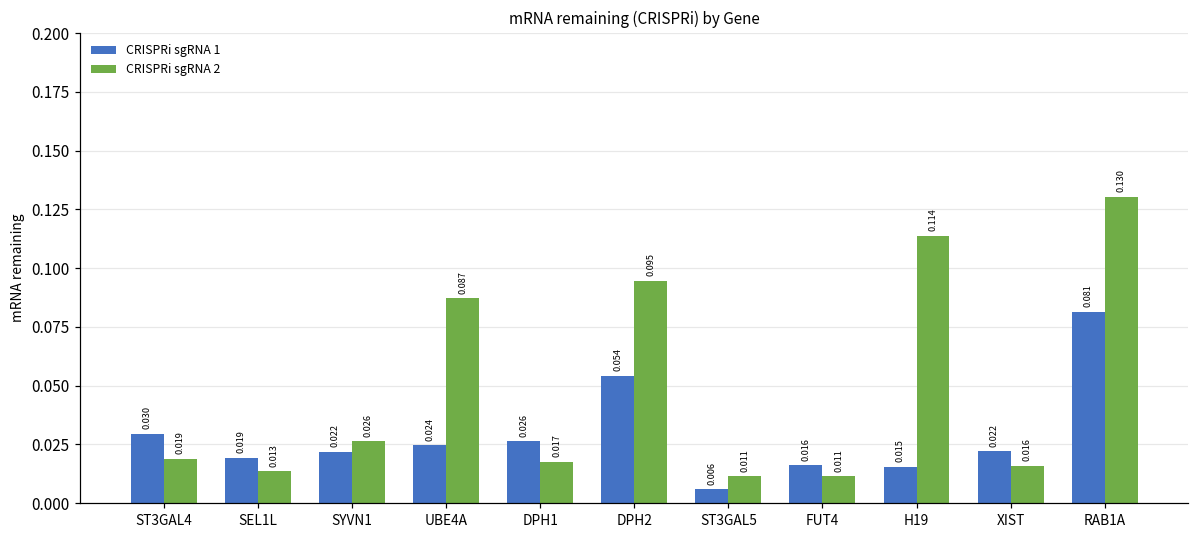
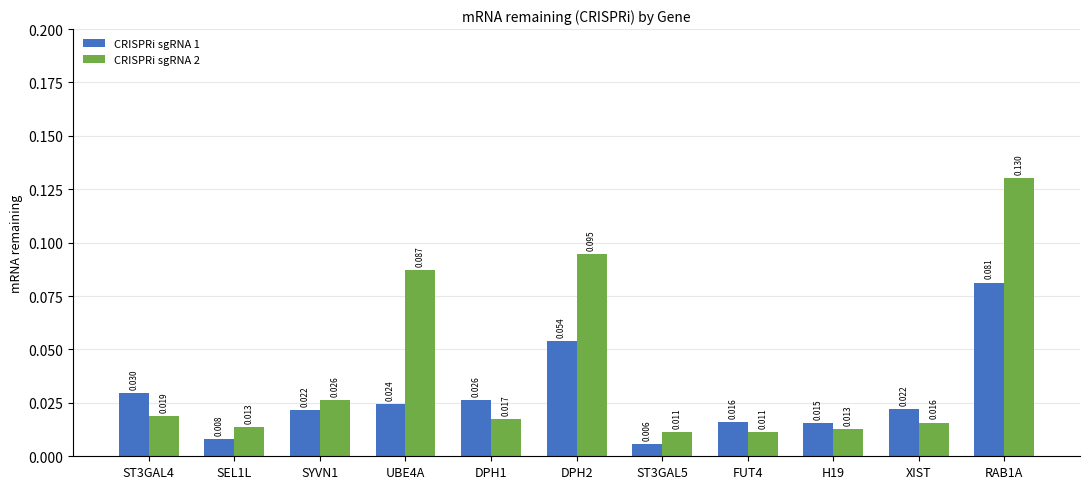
CRISPRi sgRNA 1, SEL1L: 0.019 -> 0.008
CRISPRi sgRNA 2, H19: 0.114 -> 0.013
